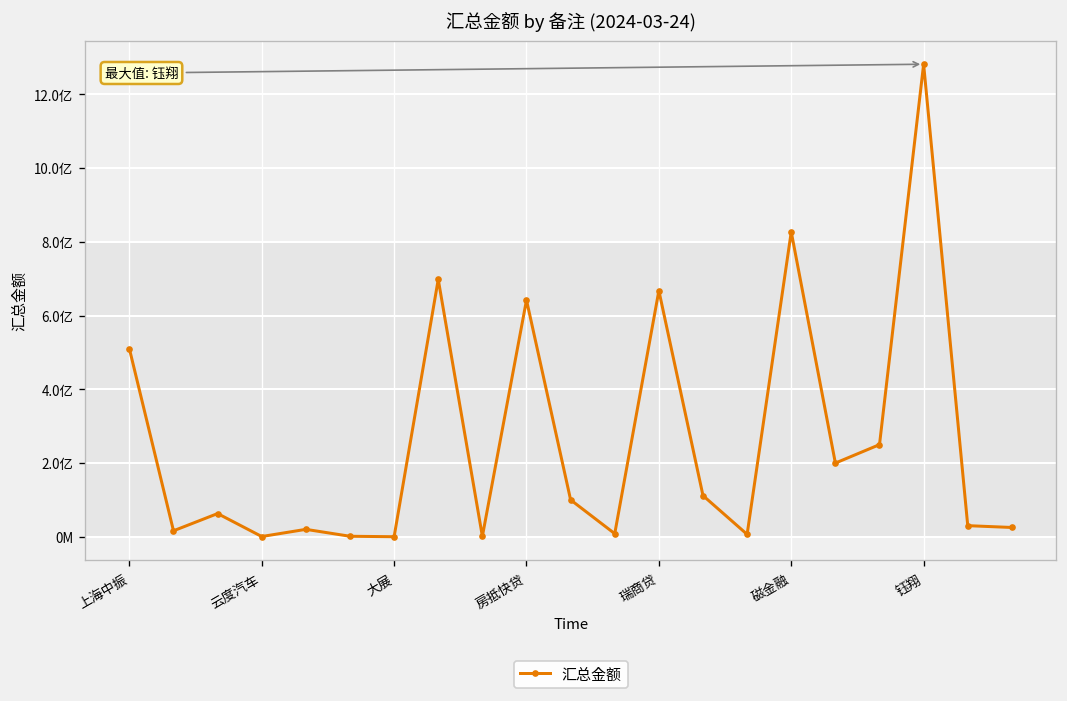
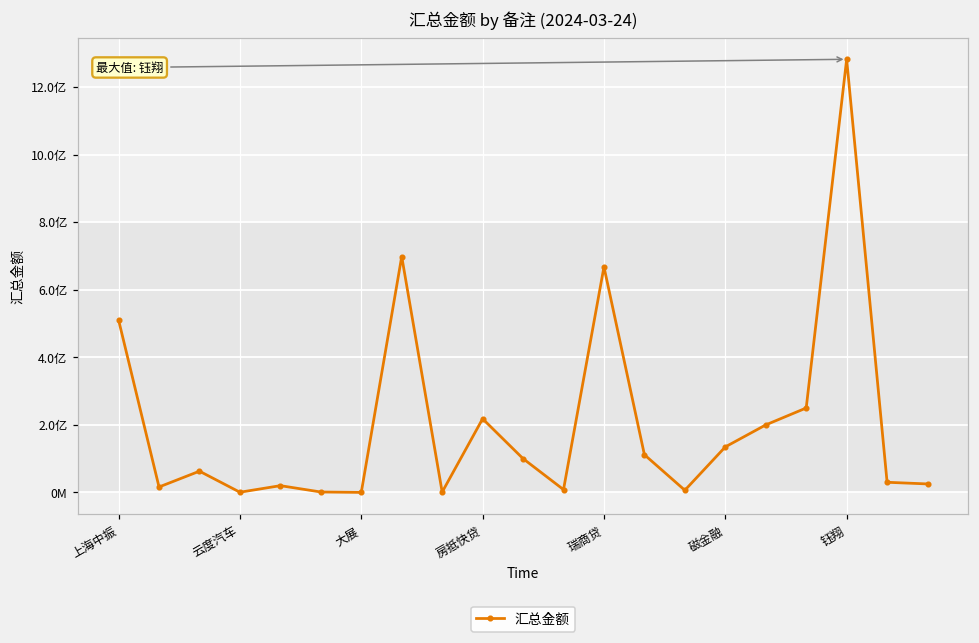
房抵快贷: 6.4亿 -> 2.2亿
磁金融: 8.3亿 -> 1.3亿
